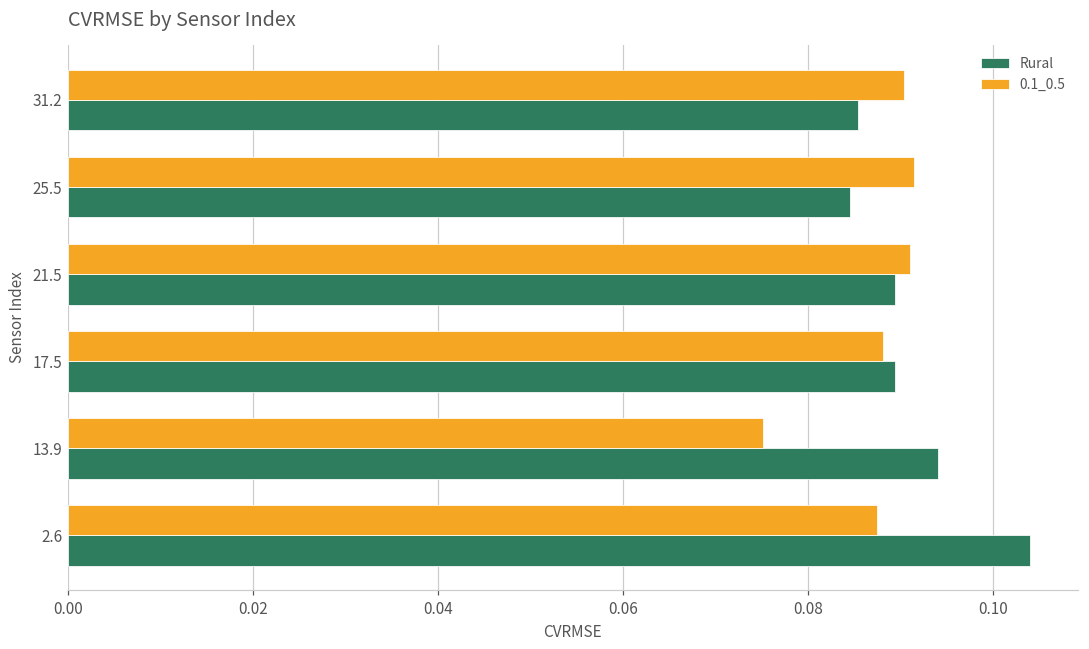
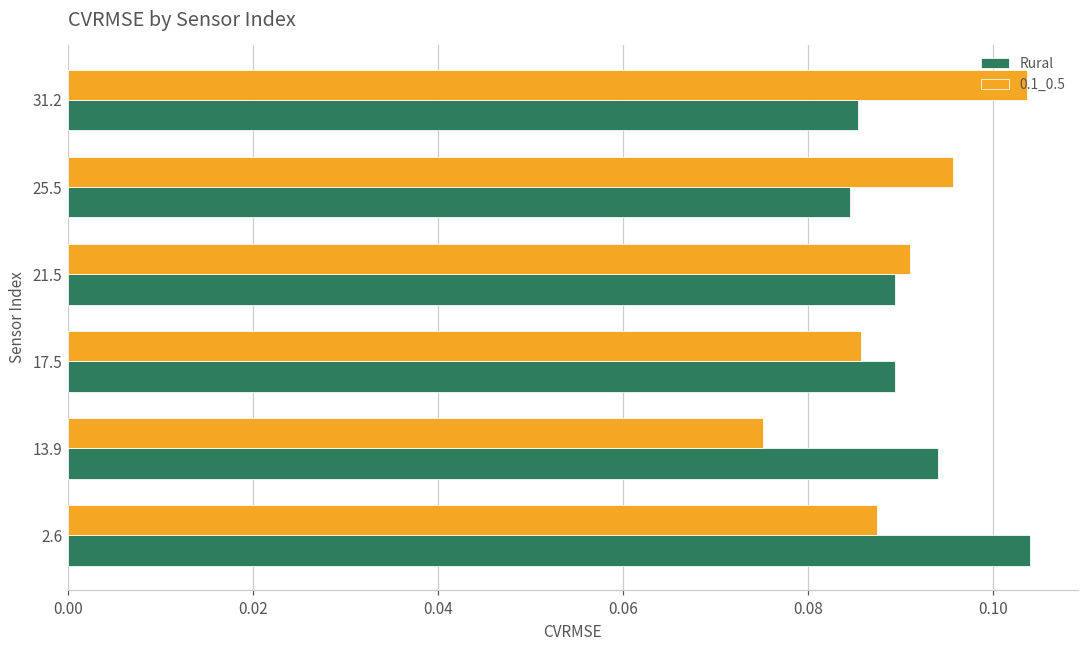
0.1_0.5, 31.2: 0.090 -> 0.104
0.1_0.5, 25.5: 0.091 -> 0.096
0.1_0.5, 17.5: 0.088 -> 0.086
